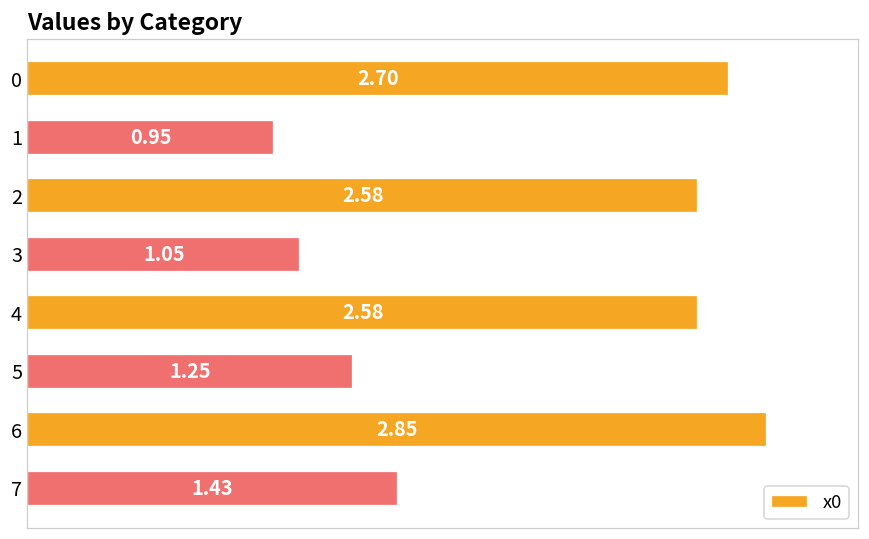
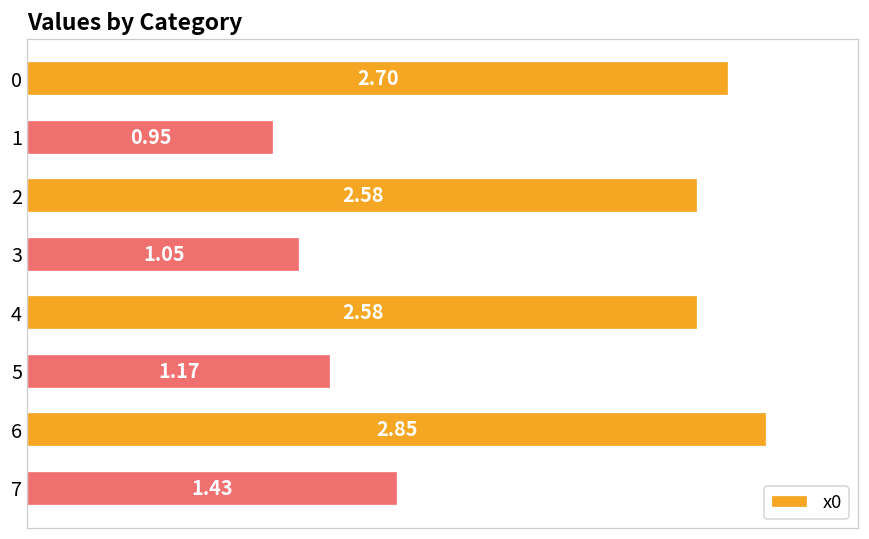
5: 1.25 -> 1.17
